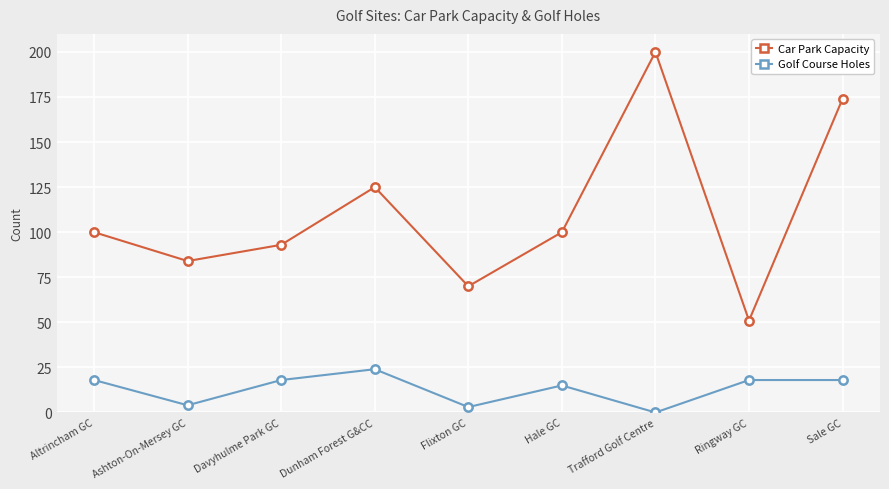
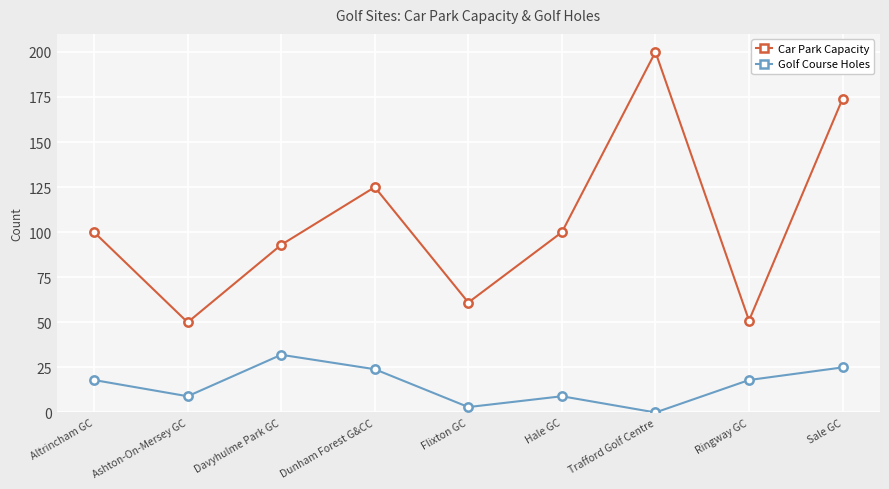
Car Park Capacity, Ashton-On-Mersey GC: 84 -> 50
Golf Course Holes, Ashton-On-Mersey GC: 4 -> 9
Golf Course Holes, Davyhulme Park GC: 18 -> 32
Car Park Capacity, Flixton GC: 70 -> 61
Golf Course Holes, Hale GC: 15 -> 9
Golf Course Holes, Sale GC: 18 -> 25
